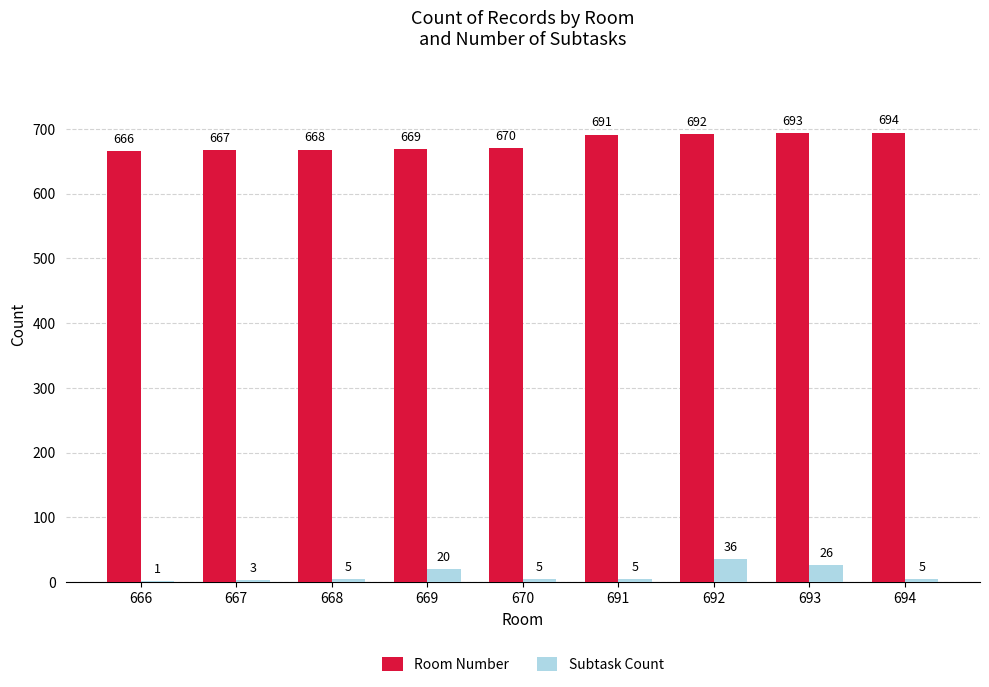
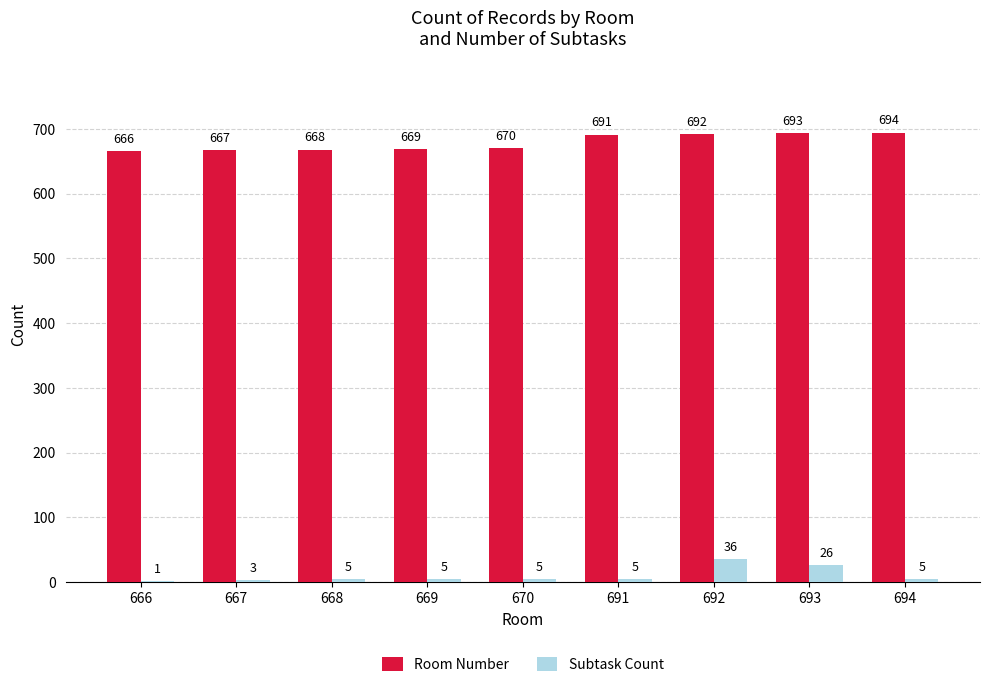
Subtask Count, 669: 20 -> 5
